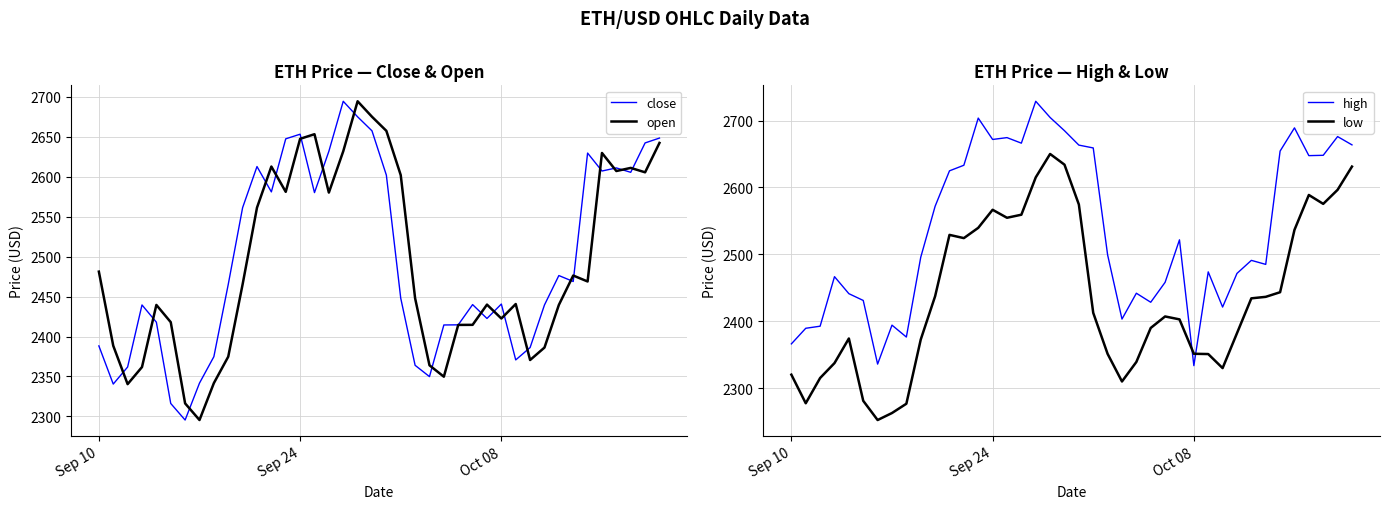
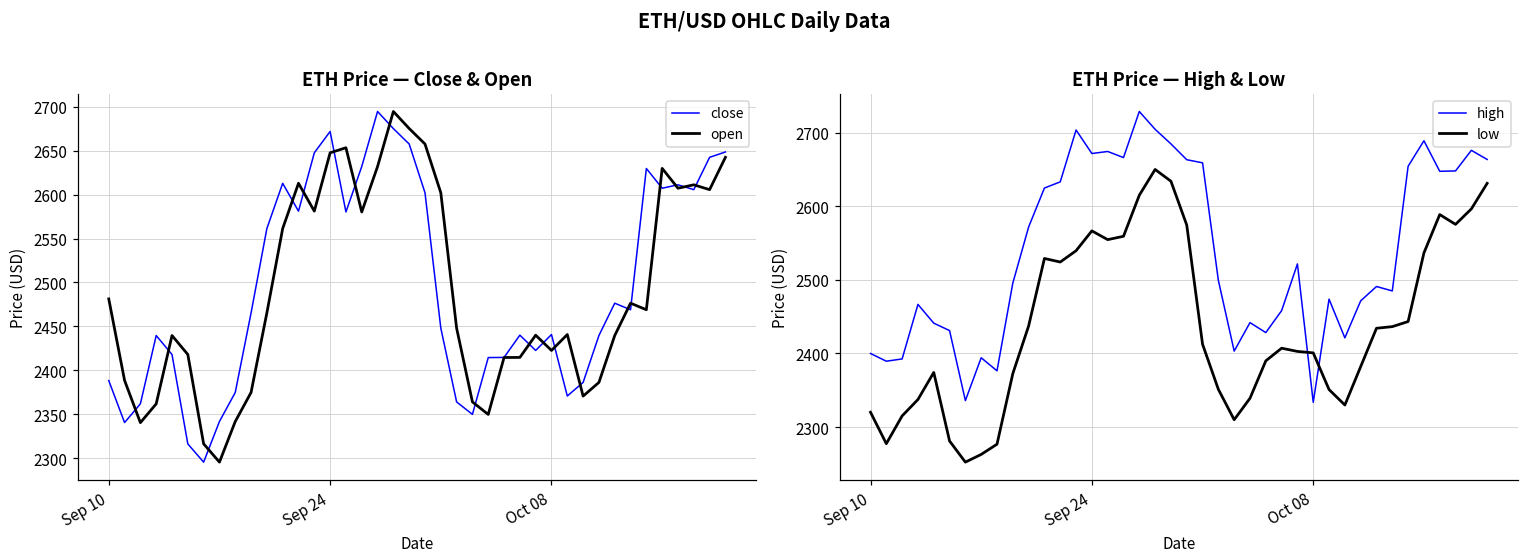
ETH Price — Close & Open, close, Sep 24: 2650 -> 2670
ETH Price — High & Low, high, Sep 10: 2370 -> 2400
ETH Price — High & Low, low, Oct 08: 2350 -> 2400
